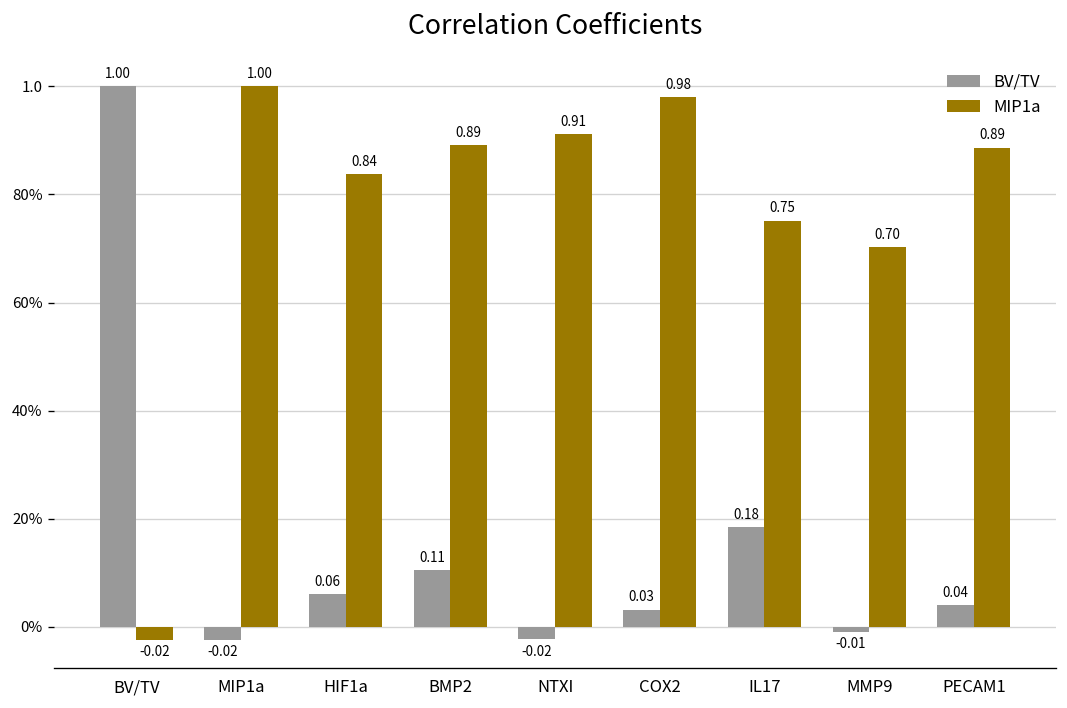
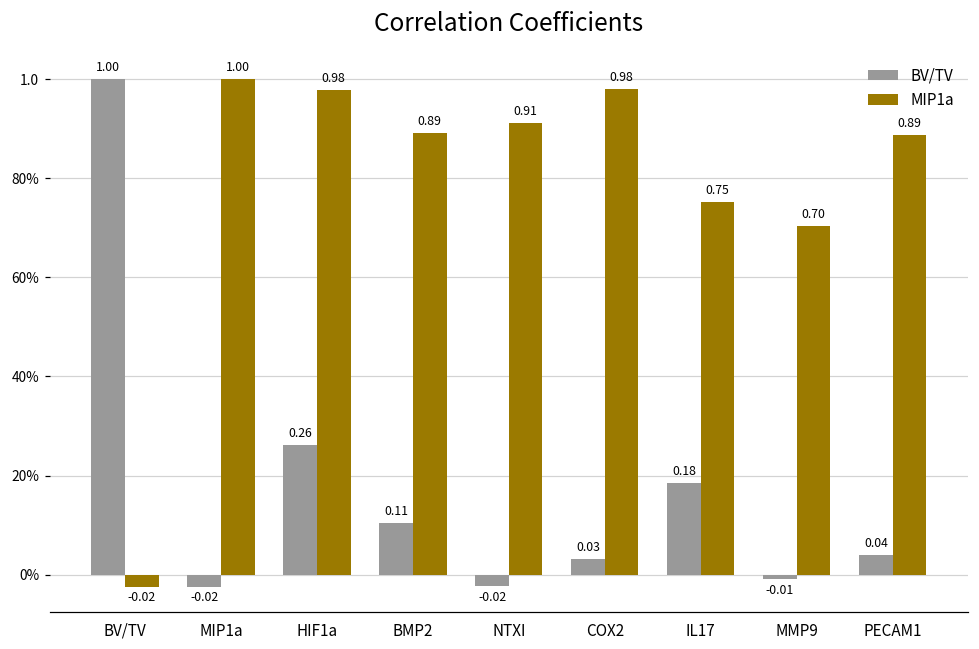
BV/TV, HIF1a: 0.06 -> 0.26
MIP1a, HIF1a: 0.84 -> 0.98
